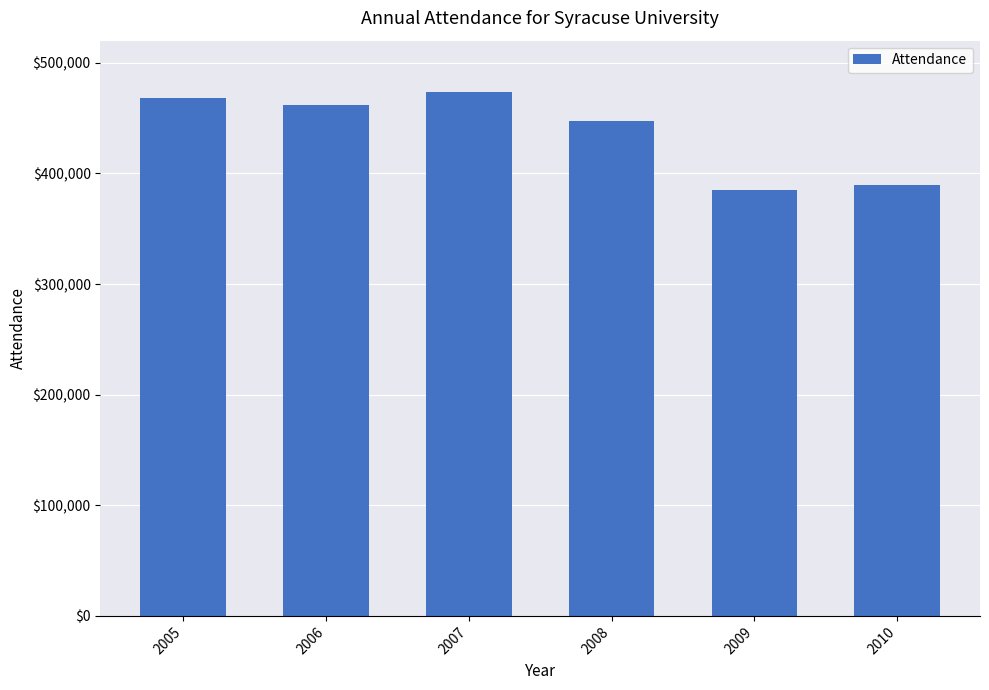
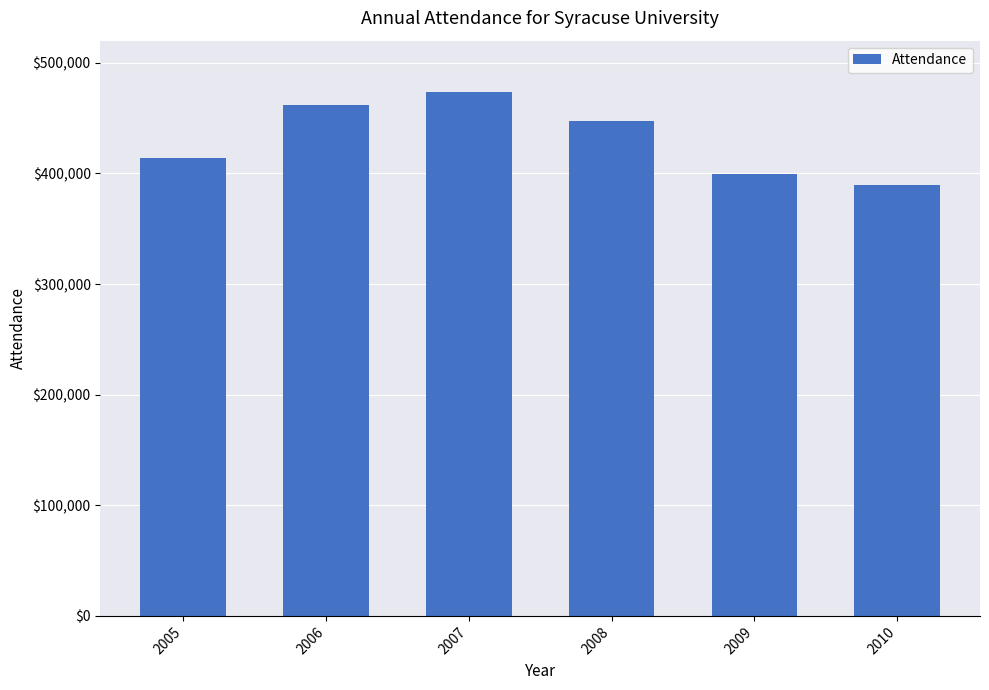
2005: $468,000 -> $414,000
2009: $385,000 -> $400,000
